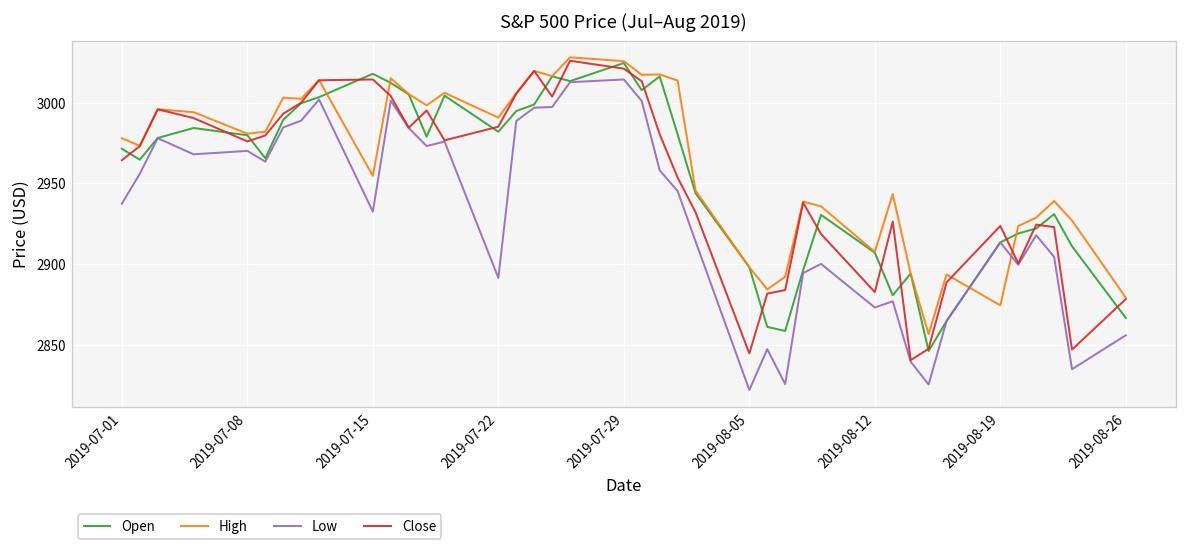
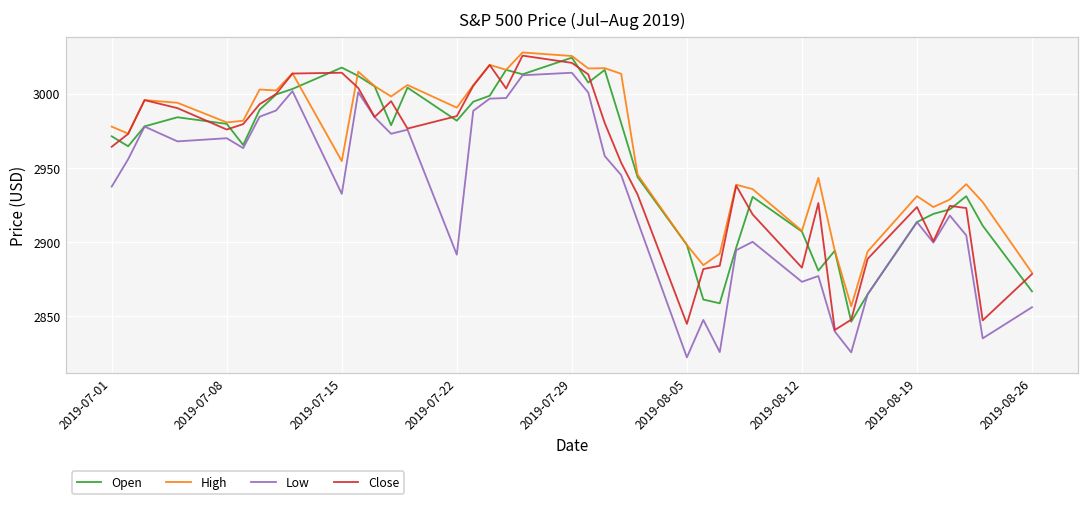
High, 2019-08-19: 2875 -> 2931
